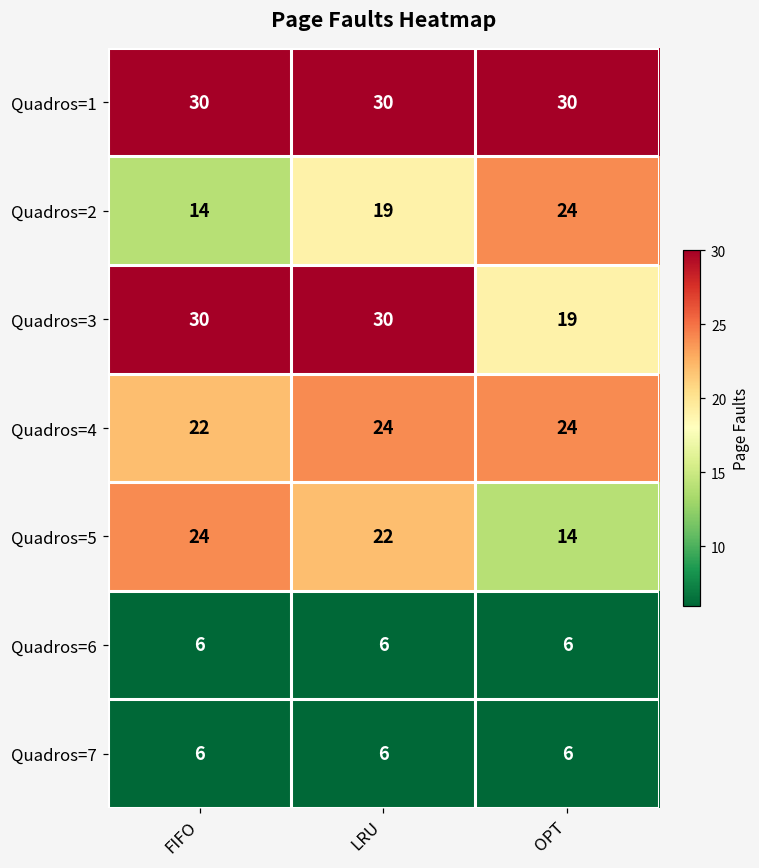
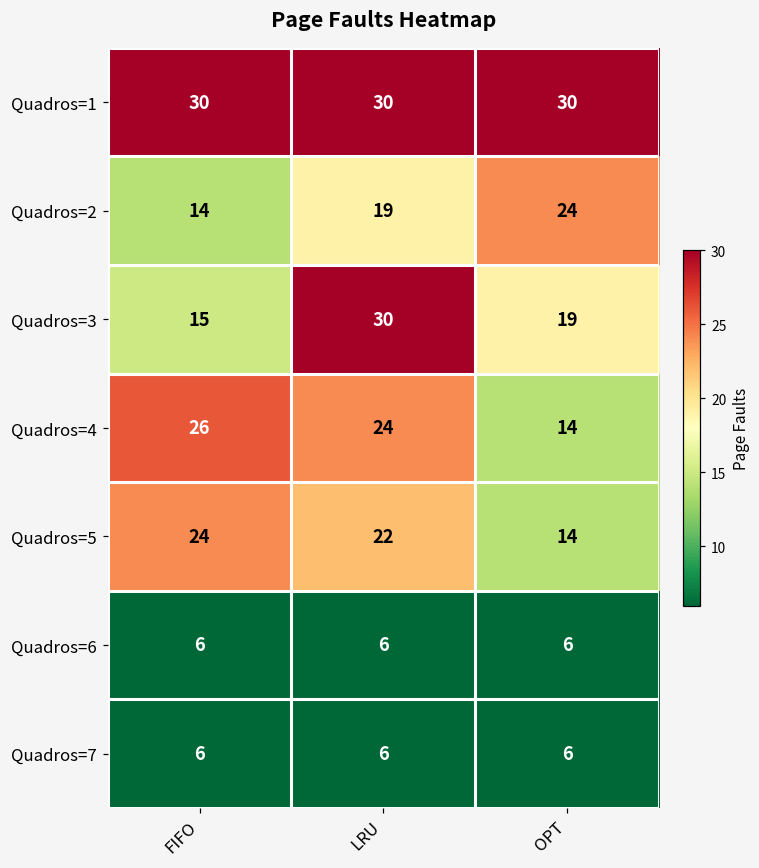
Quadros=3, FIFO: 30 -> 15
Quadros=4, FIFO: 22 -> 26
Quadros=4, OPT: 24 -> 14
